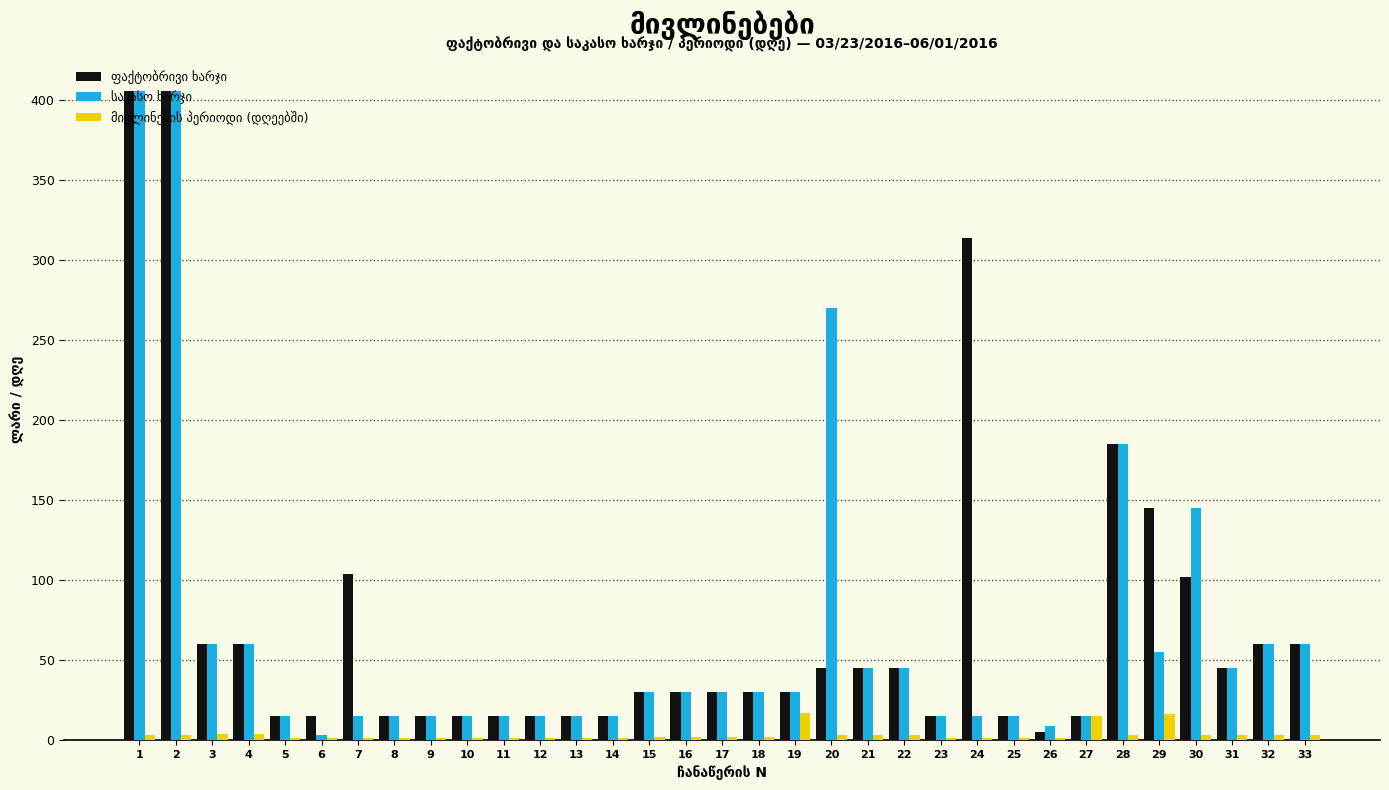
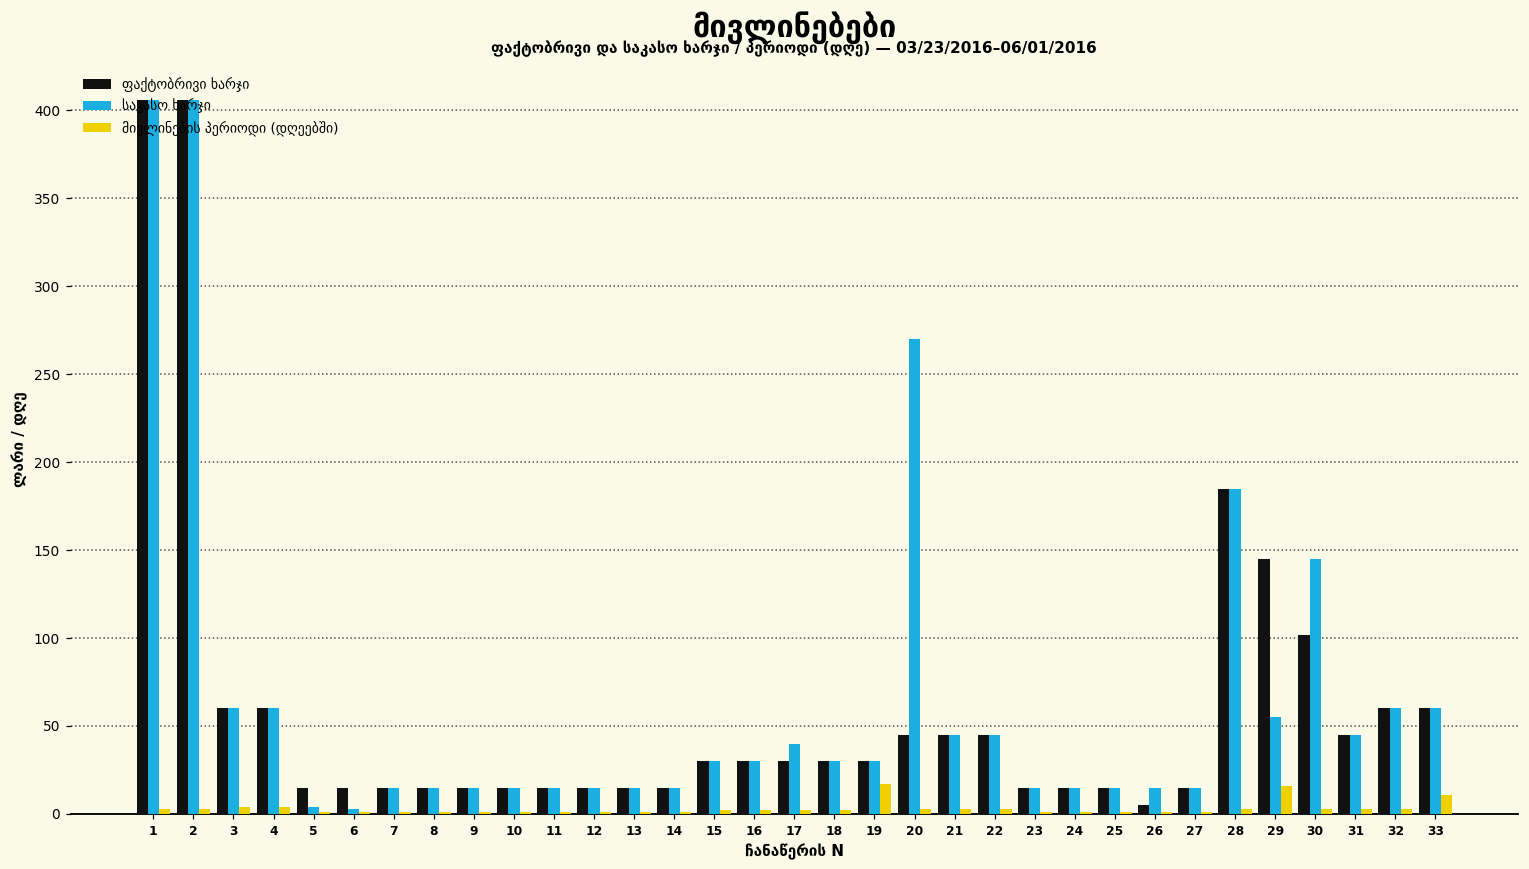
საკასო ხარჯი, 5: 15 -> 4
ფაქტობრივი ხარჯი, 7: 104 -> 15
საკასო ხარჯი, 17: 30 -> 40
ფაქტობრივი ხარჯი, 24: 314 -> 15
საკასო ხარჯი, 26: 9 -> 15
მივლინების პერიოდი (დღეებში), 27: 15 -> 1
მივლინების პერიოდი (დღეებში), 33: 3 -> 11
